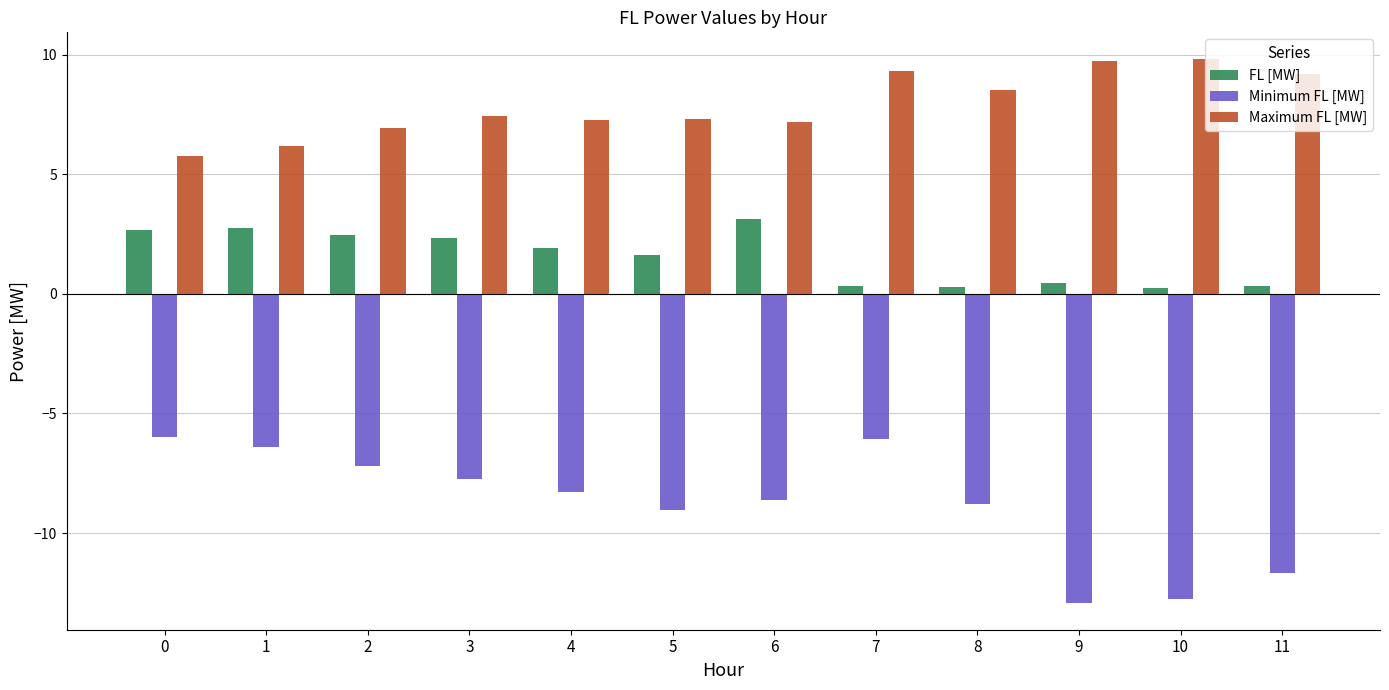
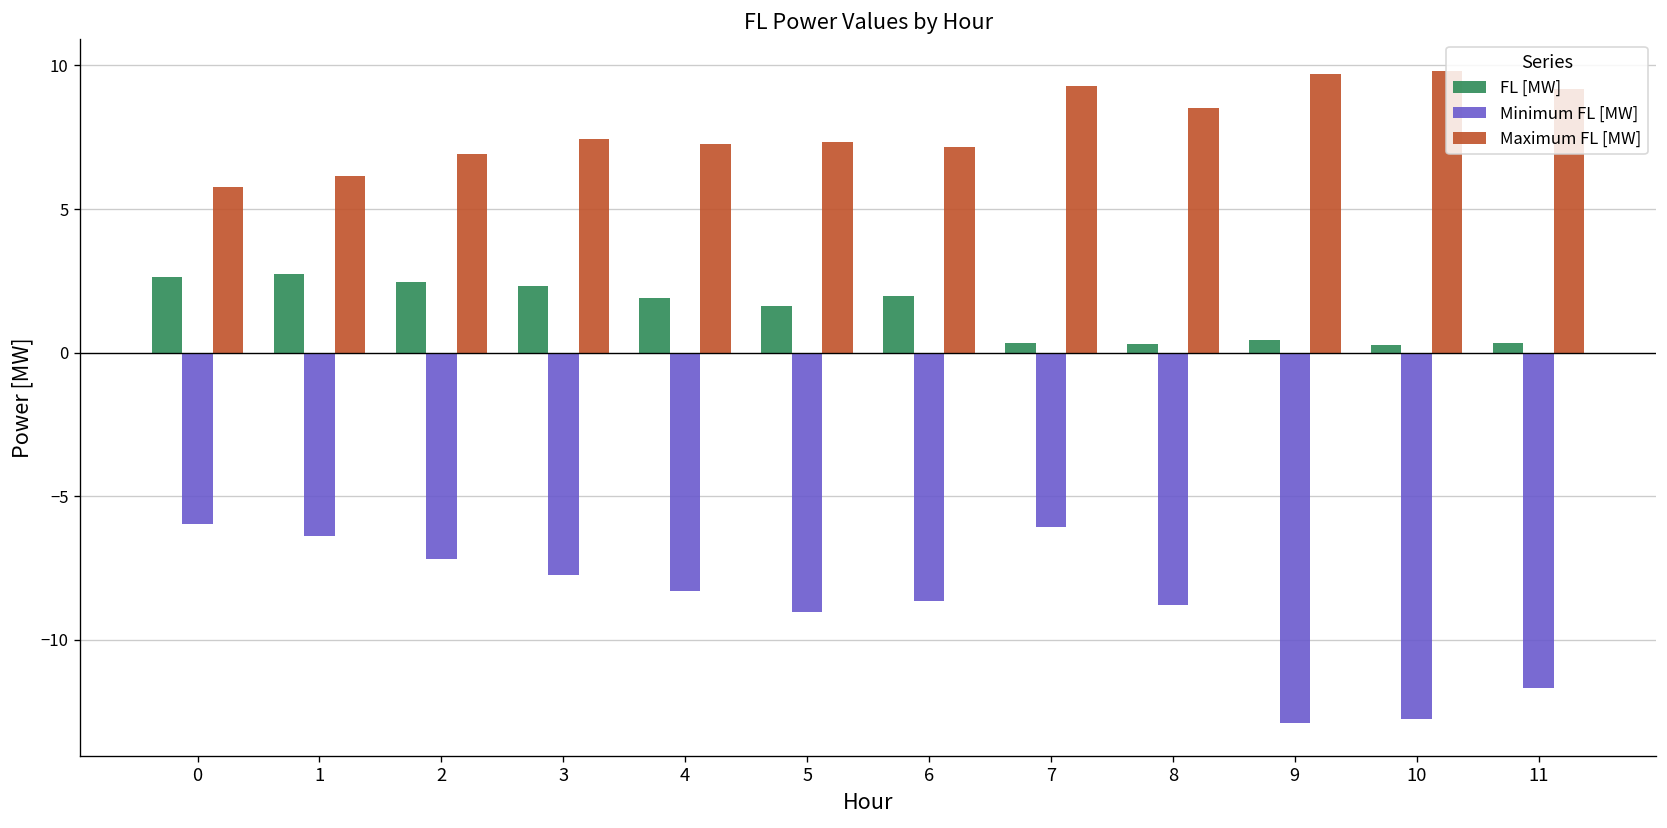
FL [MW], 6: 3.1 -> 2.0
